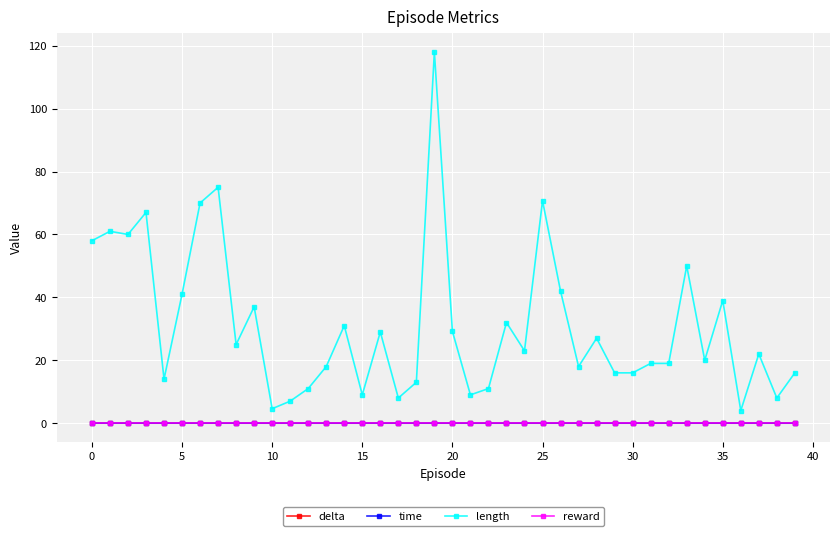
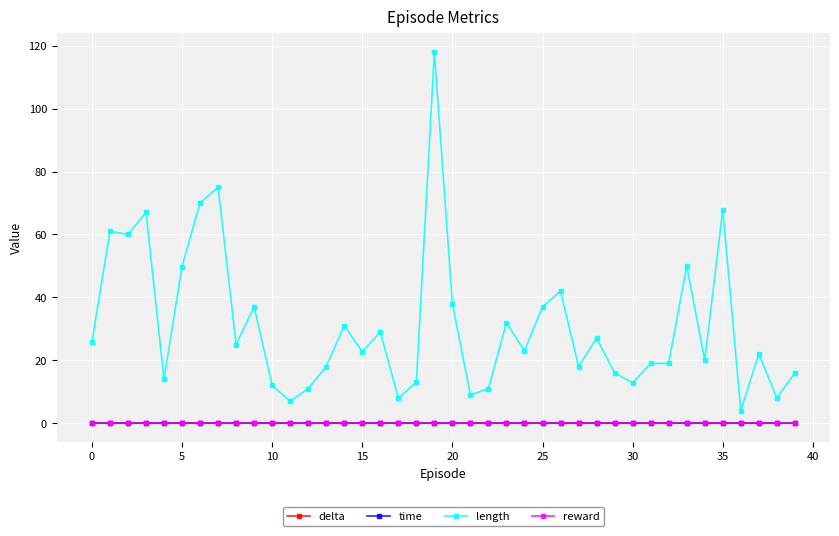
length, 0: 58 -> 26
length, 5: 41 -> 50
length, 10: 5 -> 12
length, 15: 9 -> 23
length, 20: 29 -> 38
length, 25: 71 -> 37
length, 30: 16 -> 13
length, 35: 39 -> 68
